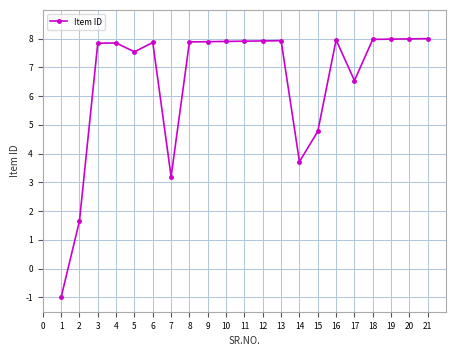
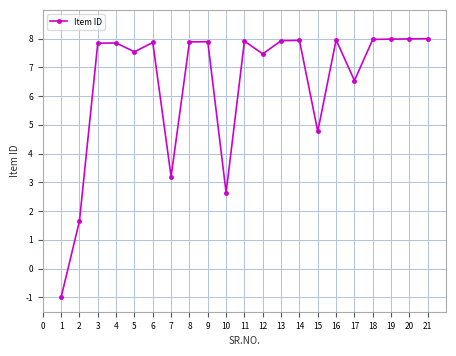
10: 7.9 -> 2.6
12: 7.9 -> 7.5
14: 3.7 -> 7.9
